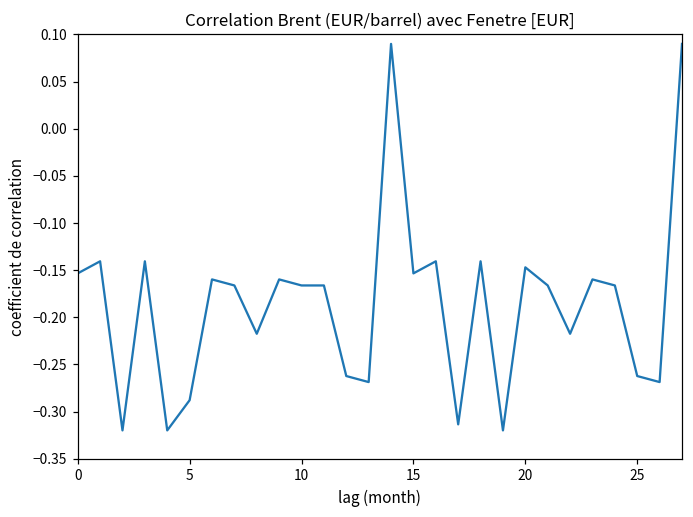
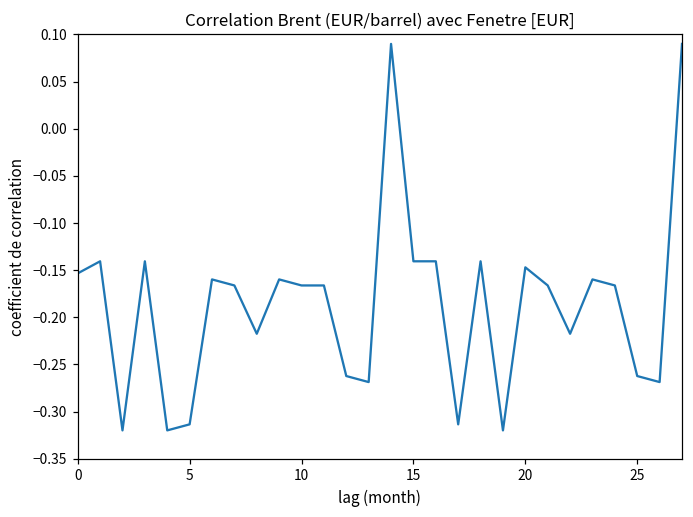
5: -0.29 -> -0.31
15: -0.15 -> -0.14
